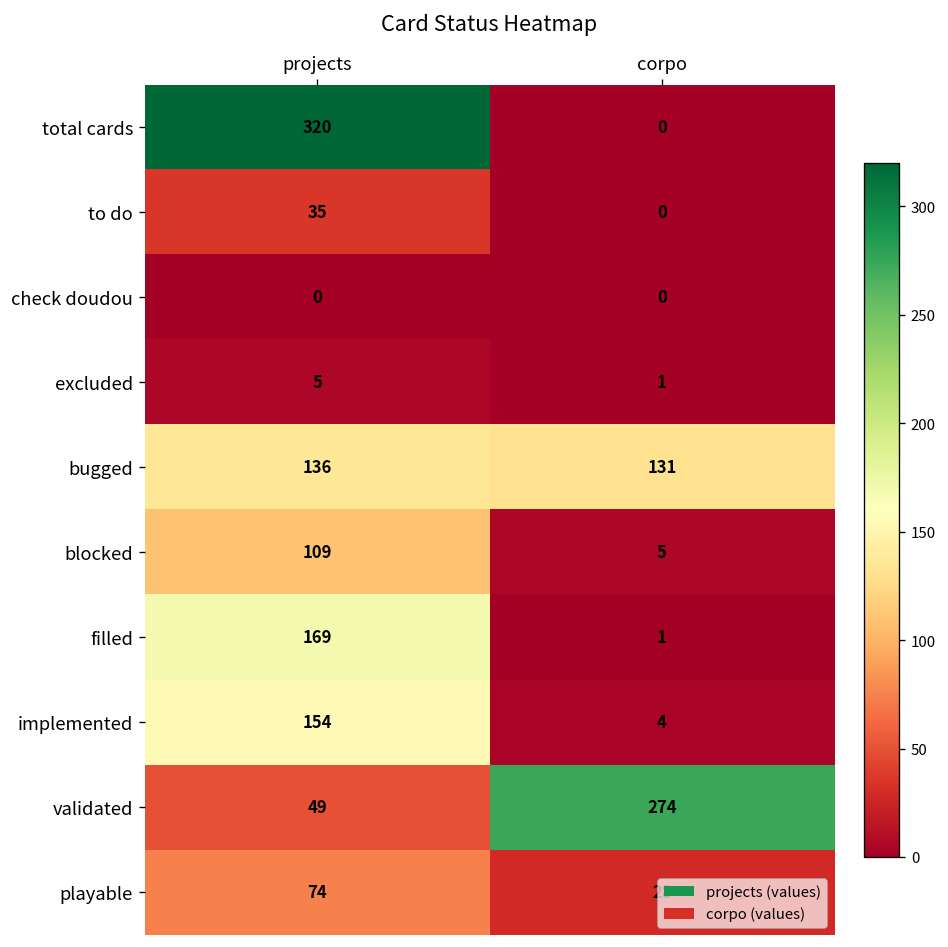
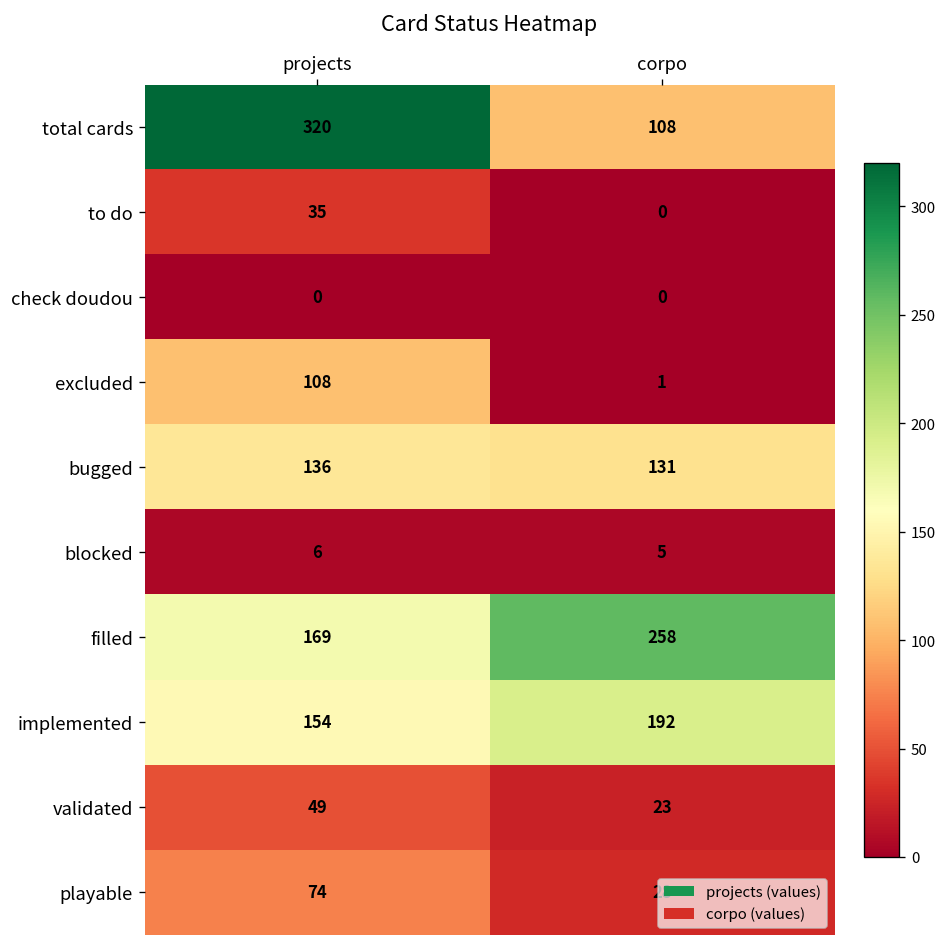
total cards, corpo: 0 -> 108
excluded, projects: 5 -> 108
blocked, projects: 109 -> 6
filled, corpo: 1 -> 258
implemented, corpo: 4 -> 192
validated, corpo: 274 -> 23
